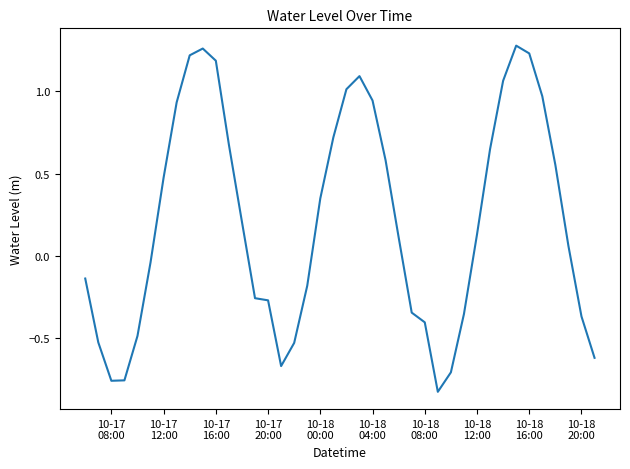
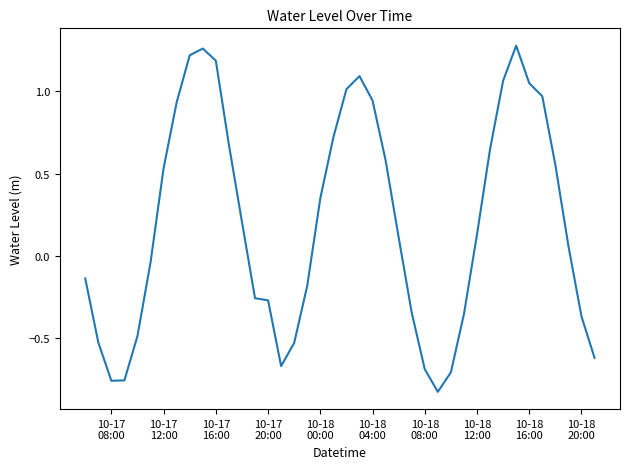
10-17 12:00: 0.47 -> 0.53
10-18 08:00: -0.41 -> -0.69
10-18 16:00: 1.23 -> 1.05
